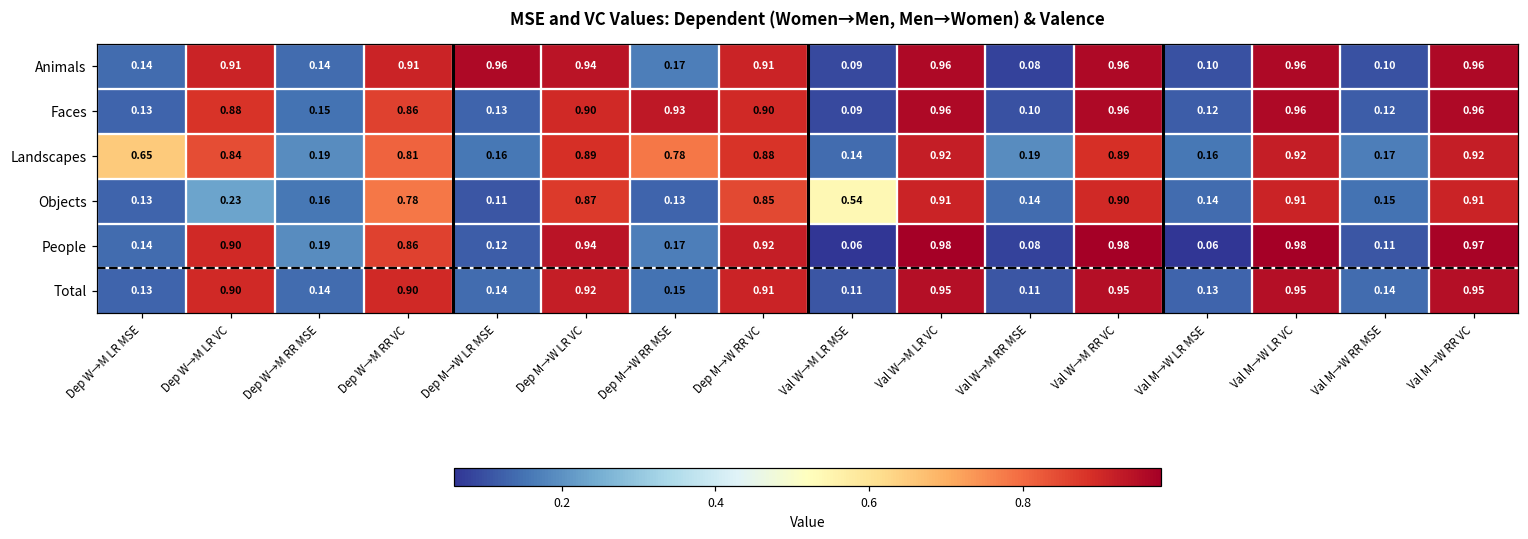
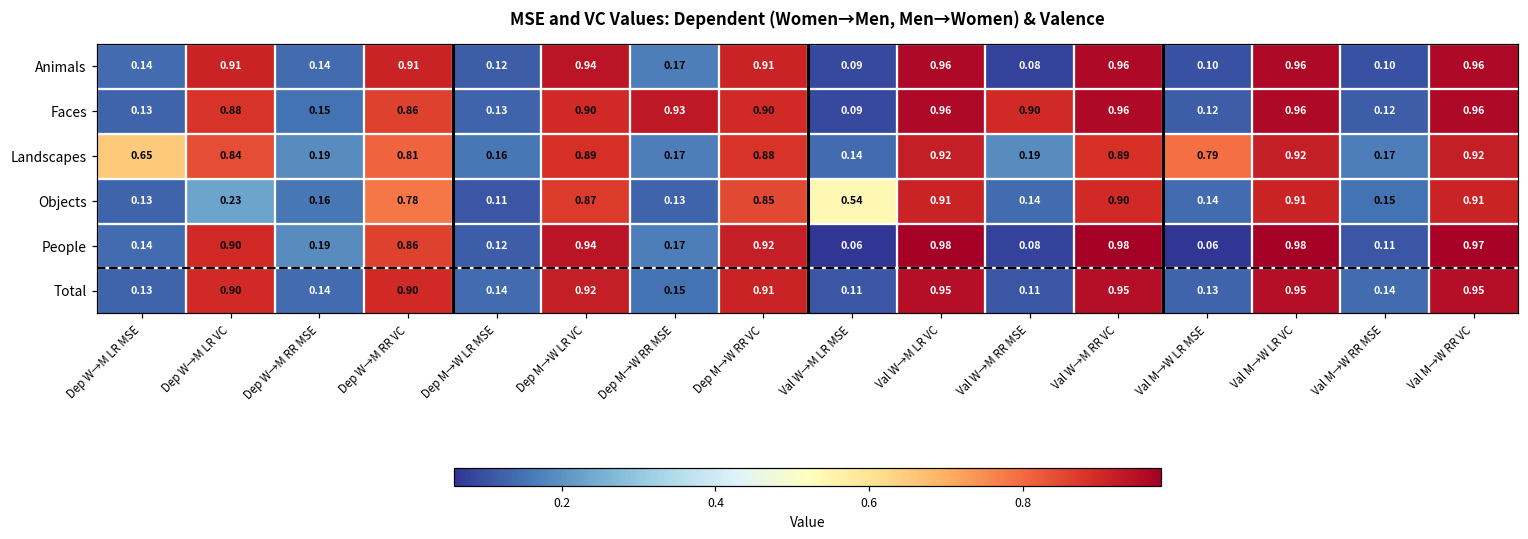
Animals, Dep M→W LR MSE: 0.96 -> 0.12
Faces, Val W→M RR MSE: 0.10 -> 0.90
Landscapes, Dep M→W RR MSE: 0.78 -> 0.17
Landscapes, Val M→W LR MSE: 0.16 -> 0.79
